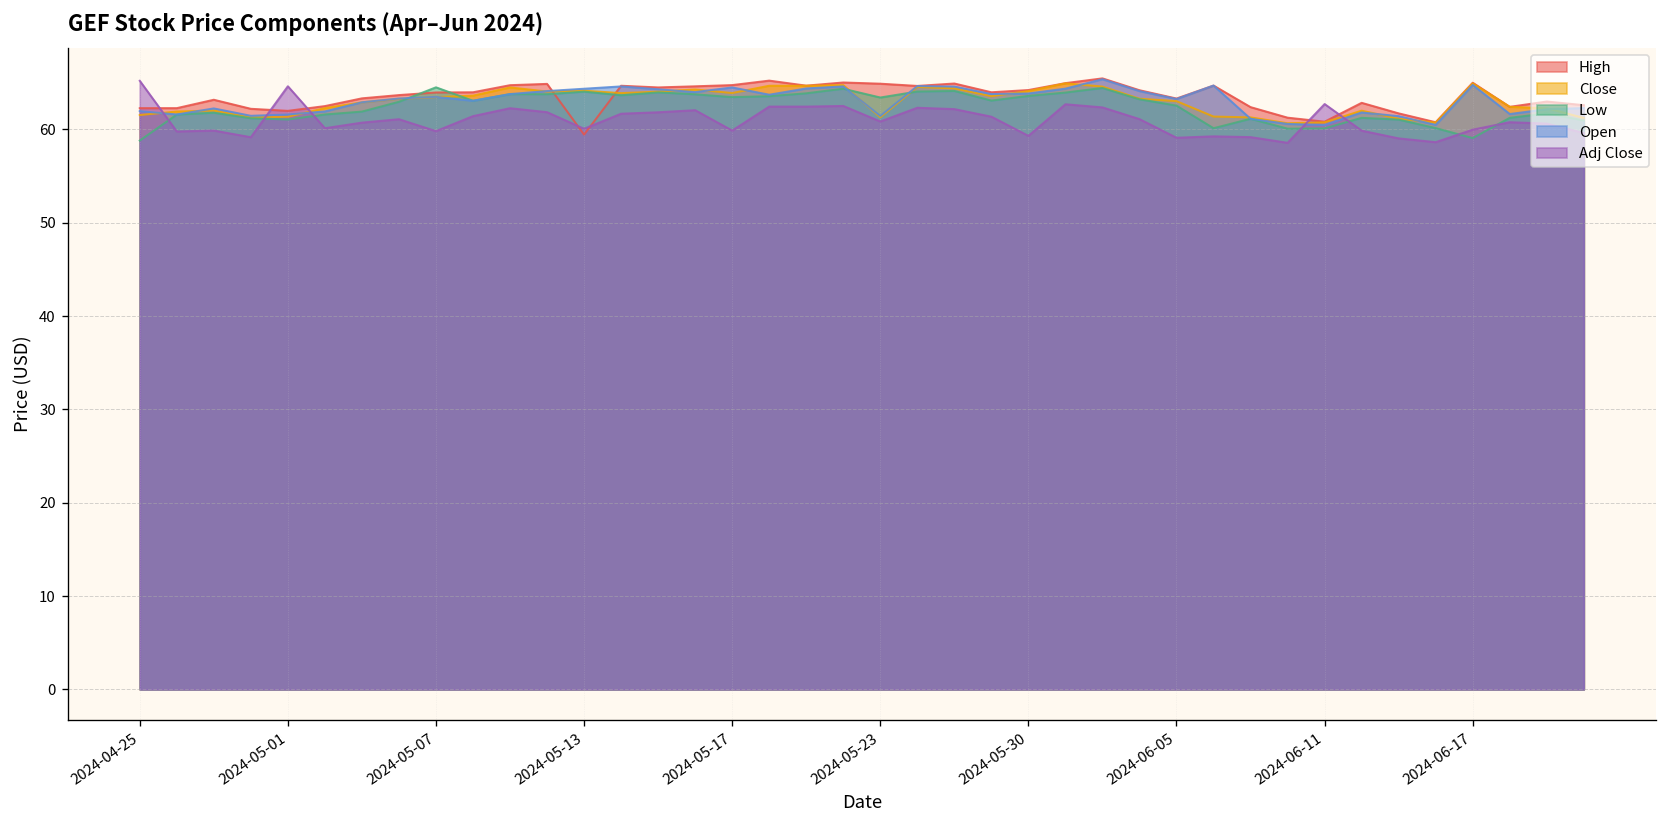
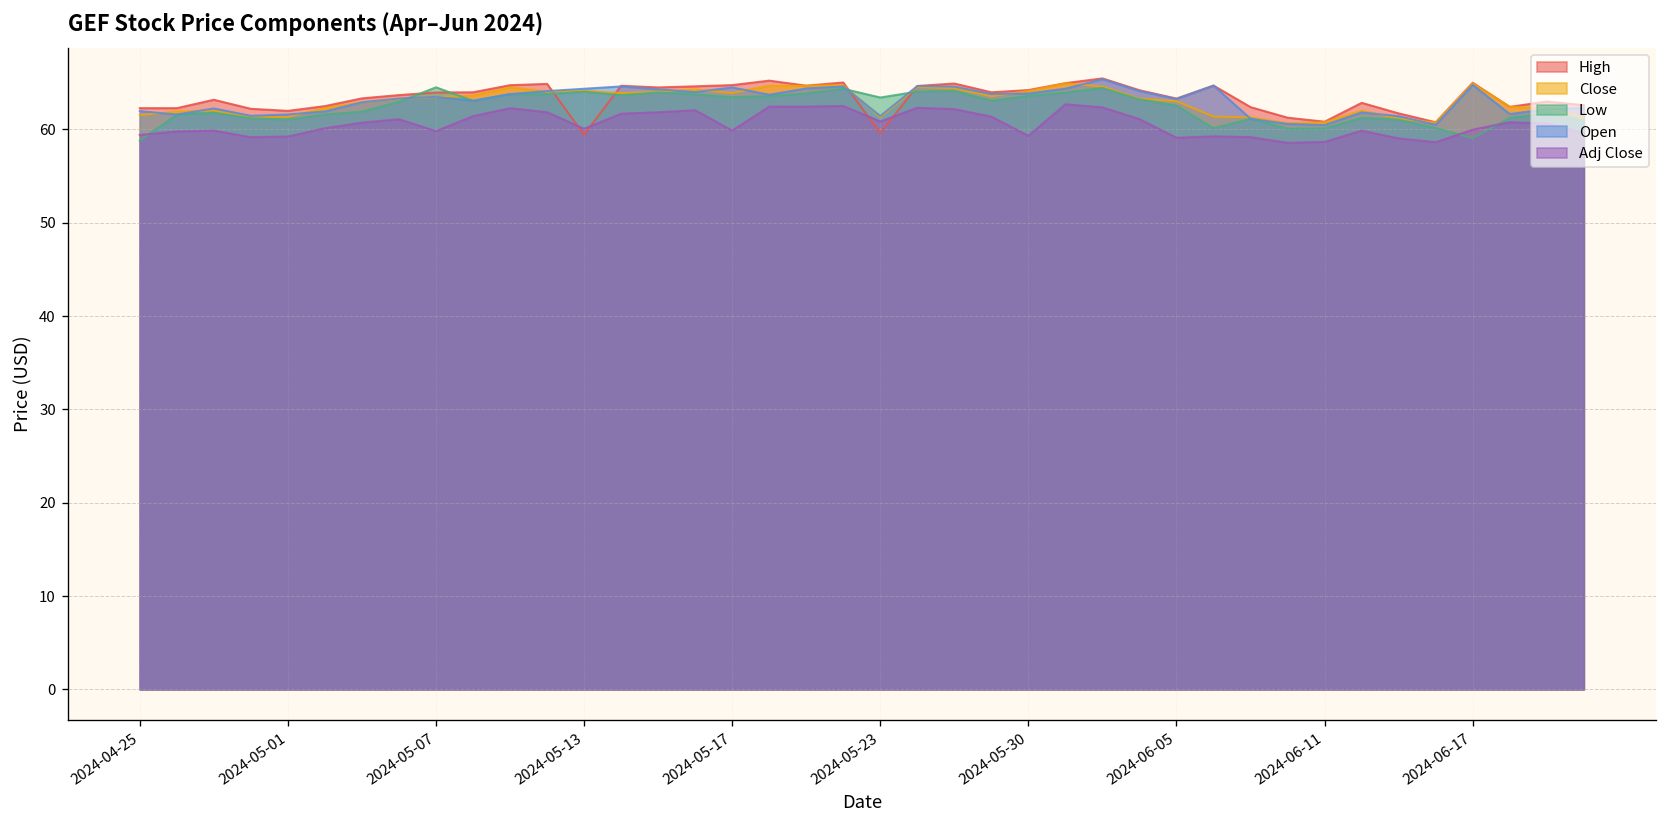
Adj Close, 2024-04-25: 65 -> 59
Adj Close, 2024-05-01: 65 -> 59
High, 2024-05-23: 65 -> 60
Adj Close, 2024-06-11: 63 -> 59
